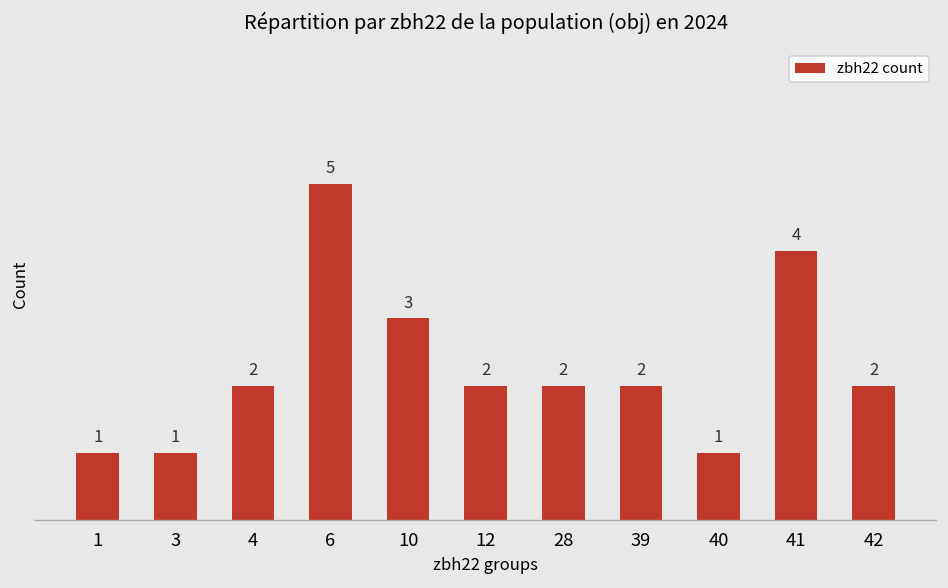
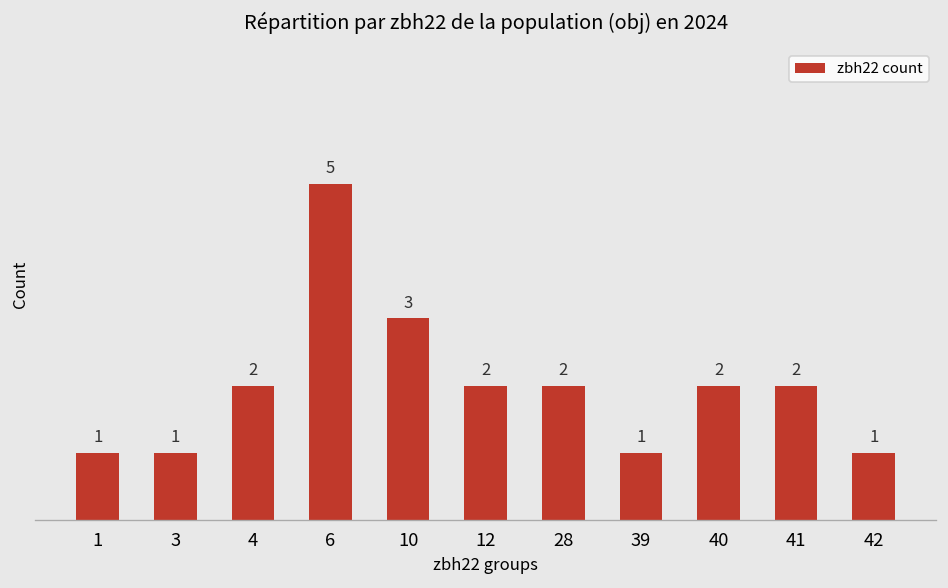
39: 2 -> 1
40: 1 -> 2
41: 4 -> 2
42: 2 -> 1
